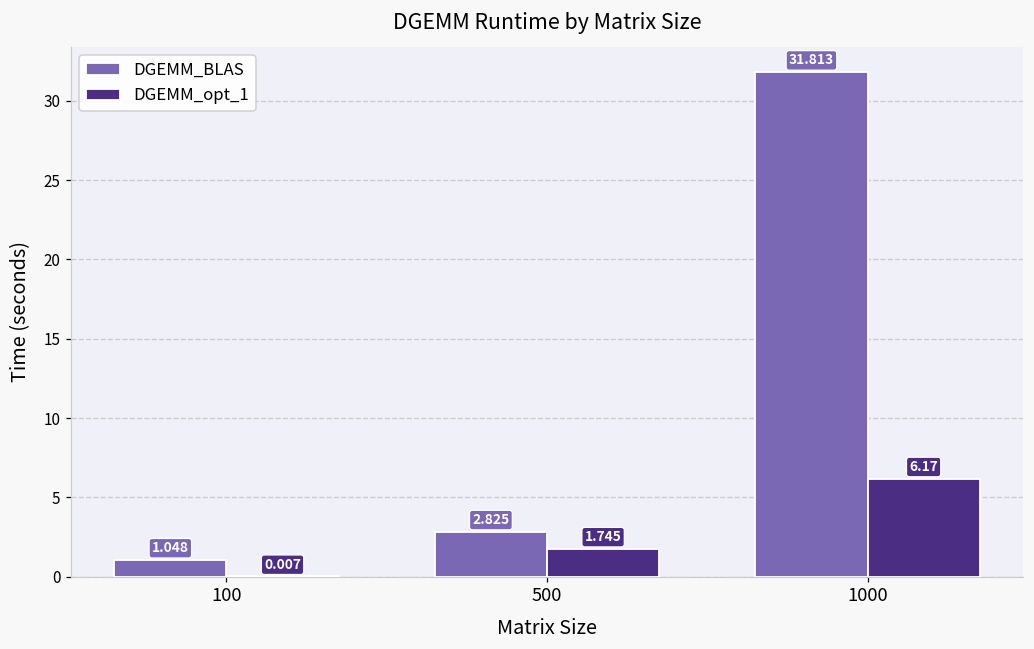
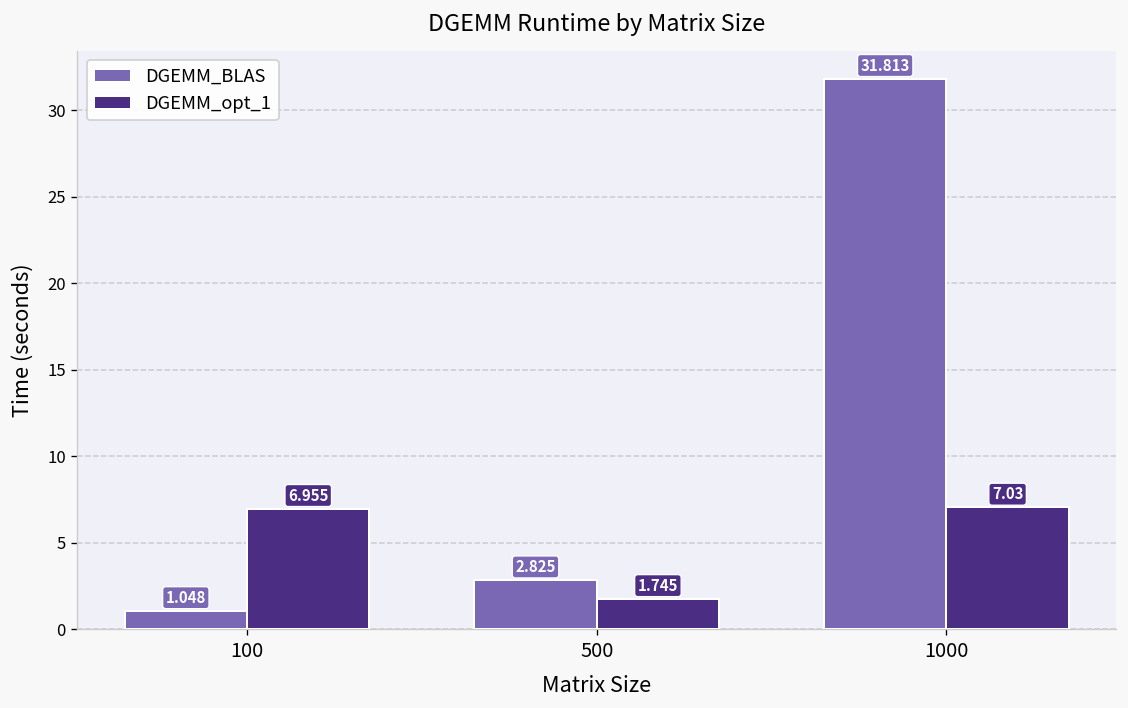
DGEMM_opt_1, 100: 0.007 -> 6.955
DGEMM_opt_1, 1000: 6.17 -> 7.03
